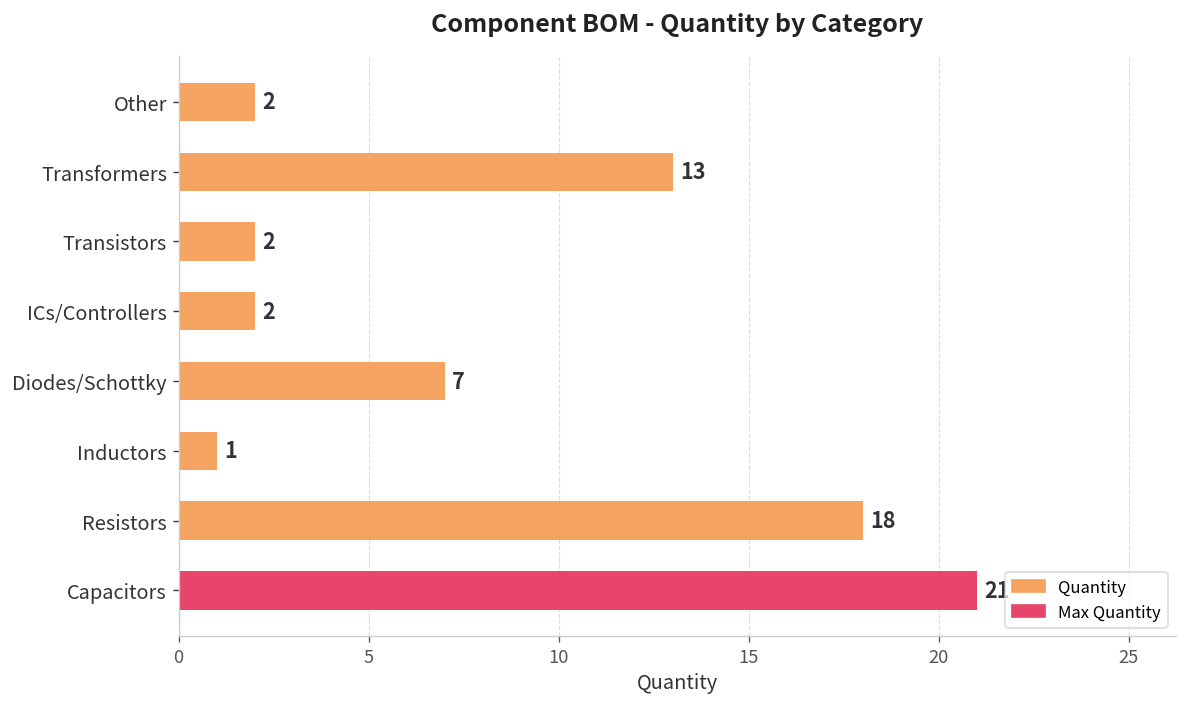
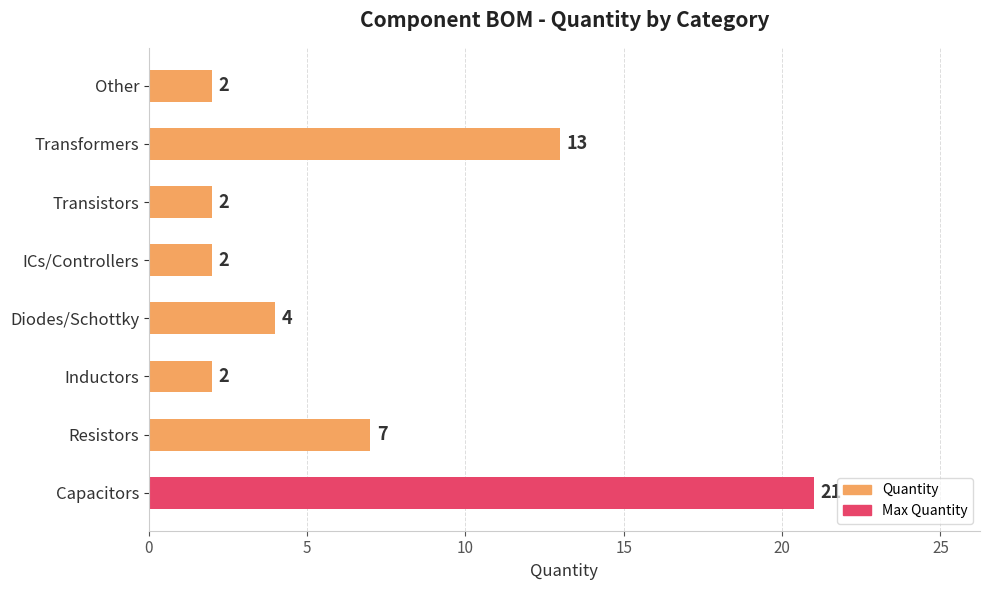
Diodes/Schottky: 7 -> 4
Inductors: 1 -> 2
Resistors: 18 -> 7
